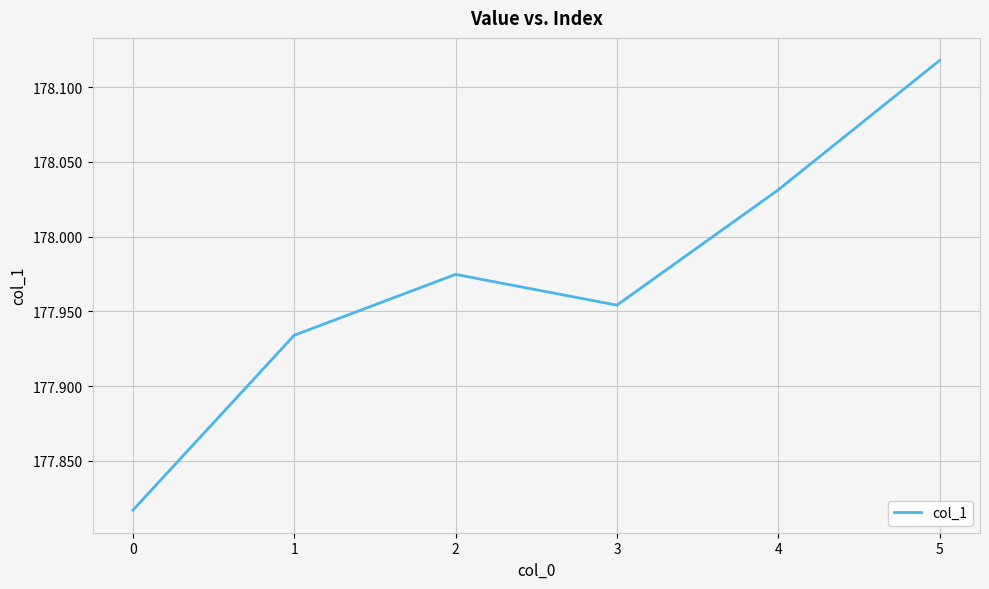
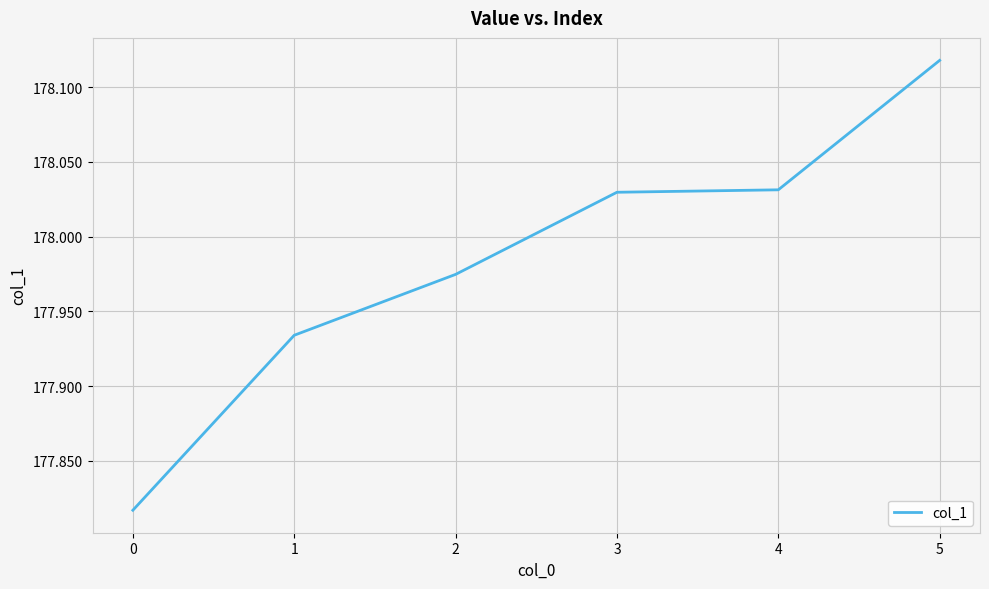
3: 177.954 -> 178.030
